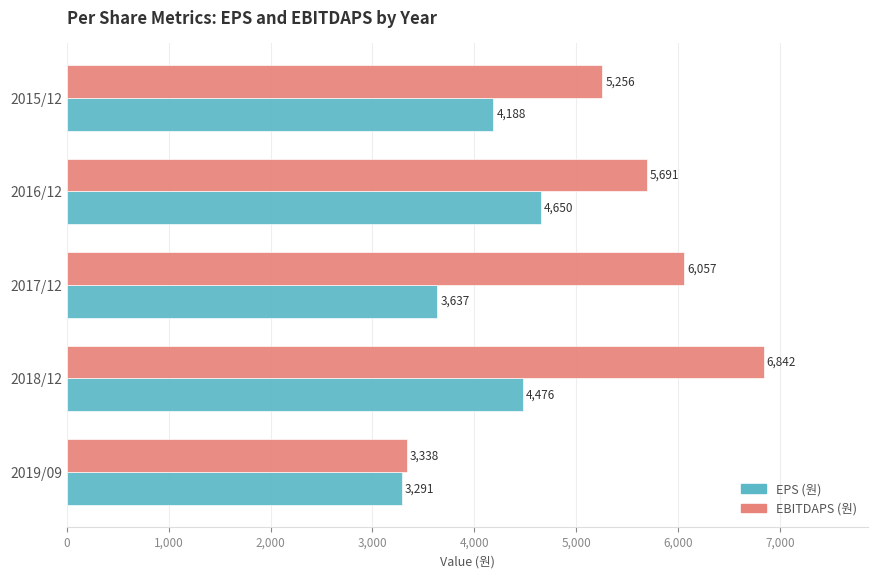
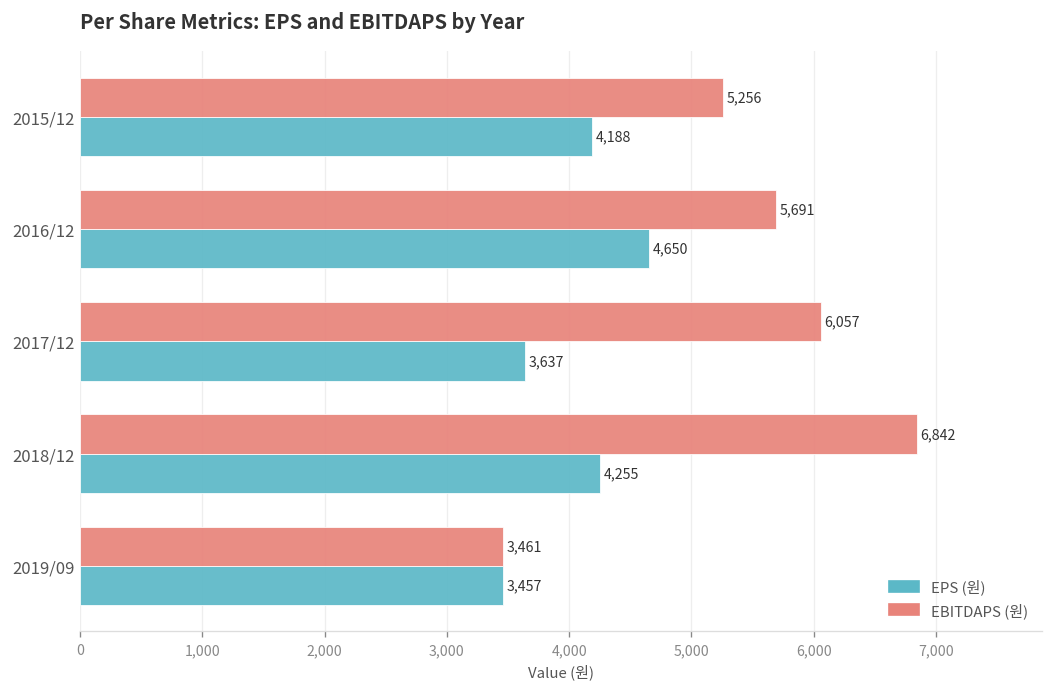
EPS (원), 2018/12: 4,476 -> 4,255
EBITDAPS (원), 2019/09: 3,338 -> 3,461
EPS (원), 2019/09: 3,291 -> 3,457
